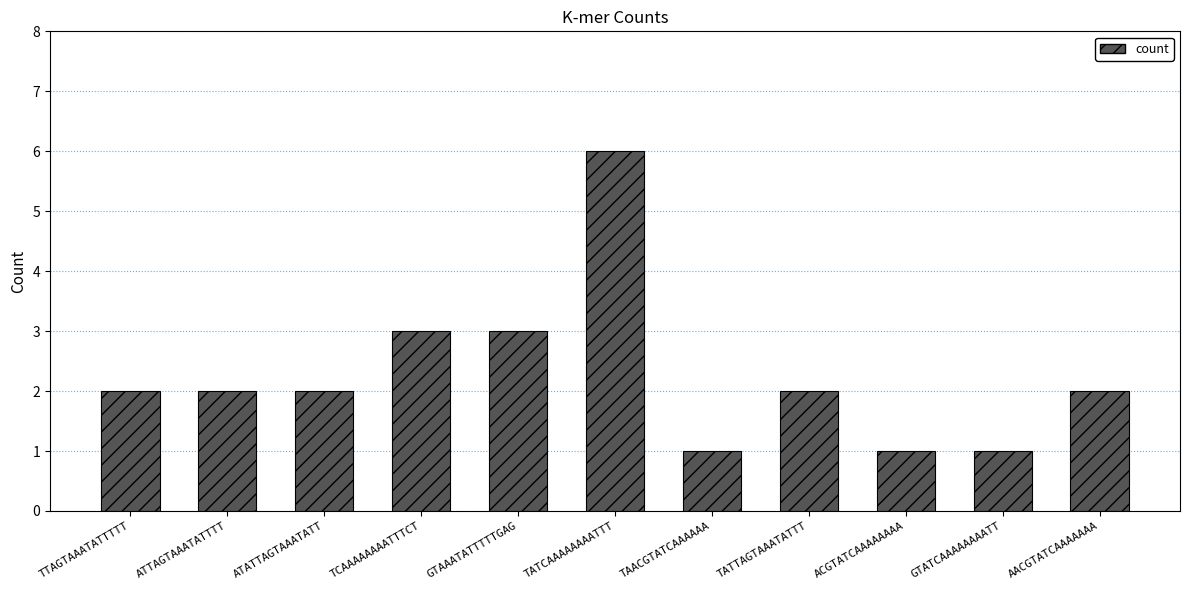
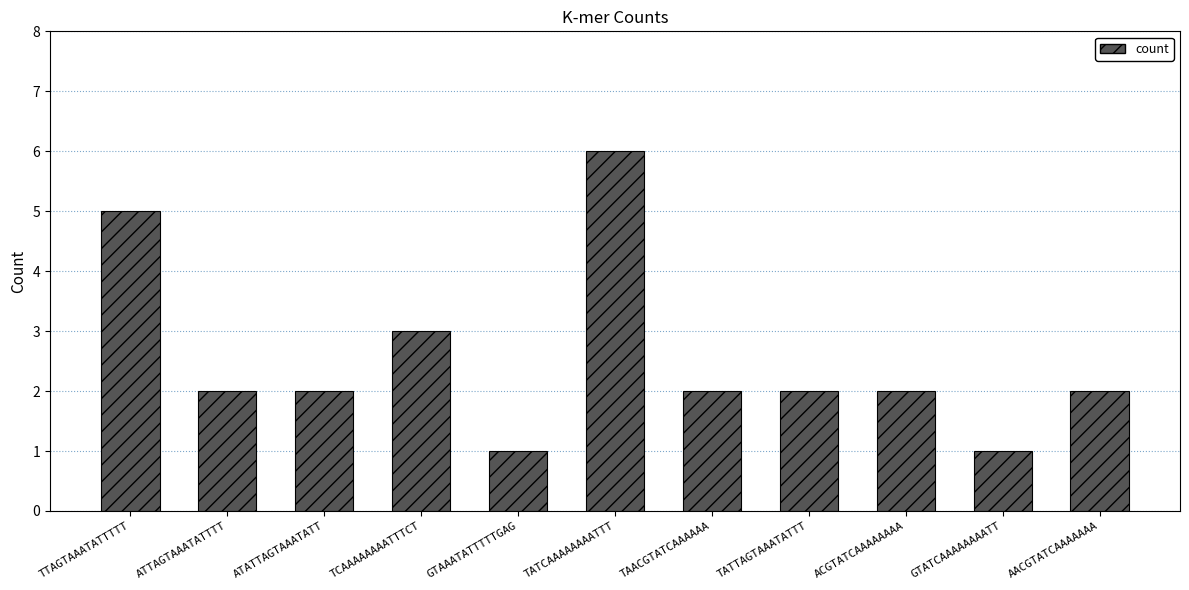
TTAGTAAATATTTTT: 2 -> 5
GTAAATATTTTTGAG: 3 -> 1
TAACGTATCAAAAAA: 1 -> 2
ACGTATCAAAAAAAA: 1 -> 2
